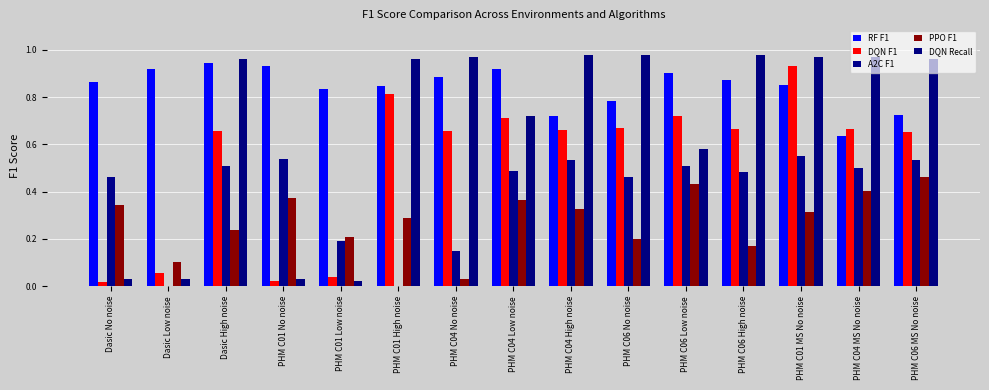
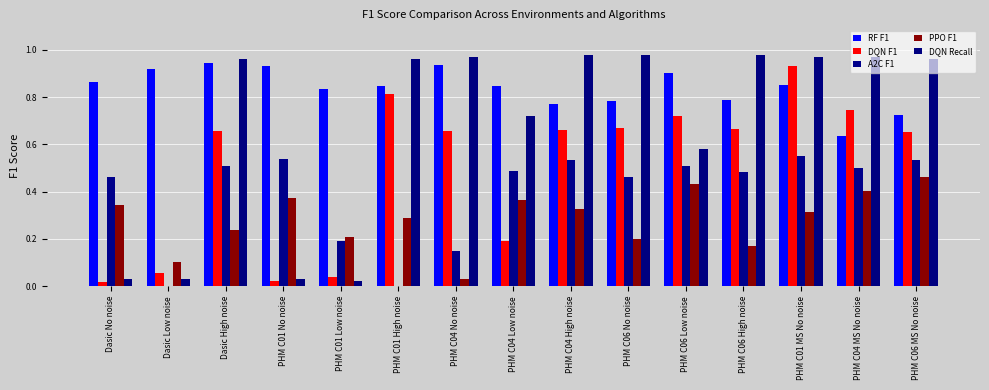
RF F1, PHM C04 No noise: 0.88 -> 0.94
RF F1, PHM C04 Low noise: 0.92 -> 0.85
DQN F1, PHM C04 Low noise: 0.71 -> 0.19
RF F1, PHM C04 High noise: 0.72 -> 0.77
RF F1, PHM C06 High noise: 0.87 -> 0.79
DQN F1, PHM C04 MS No noise: 0.66 -> 0.74
